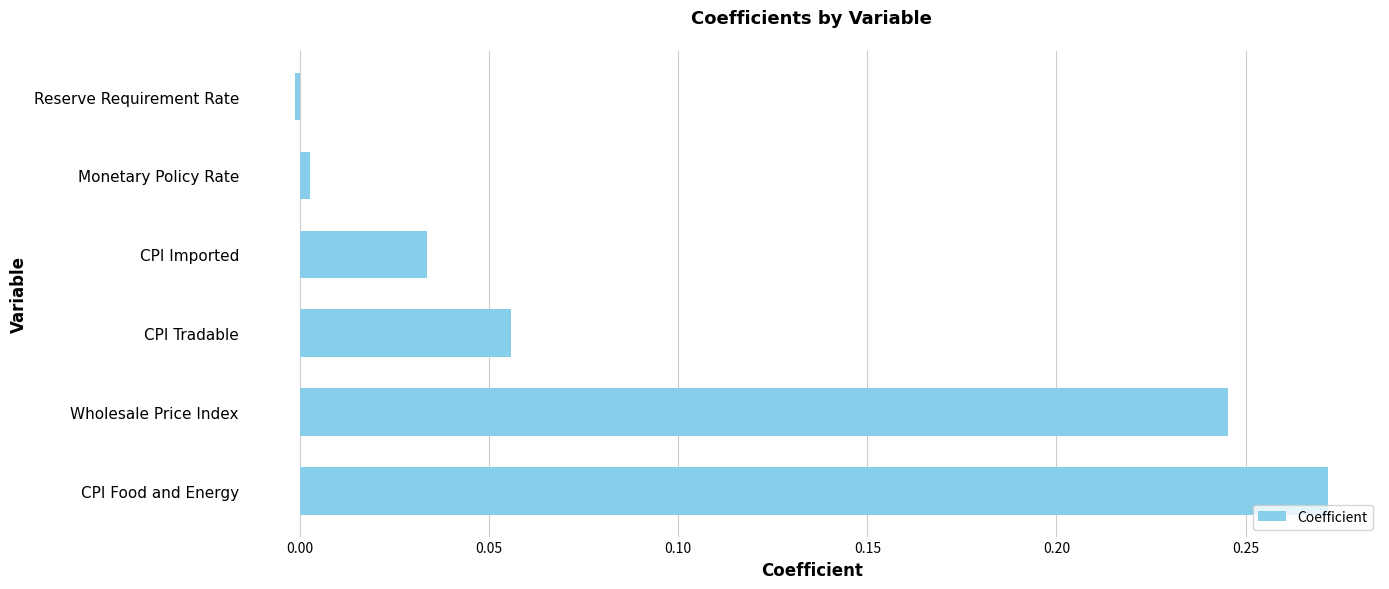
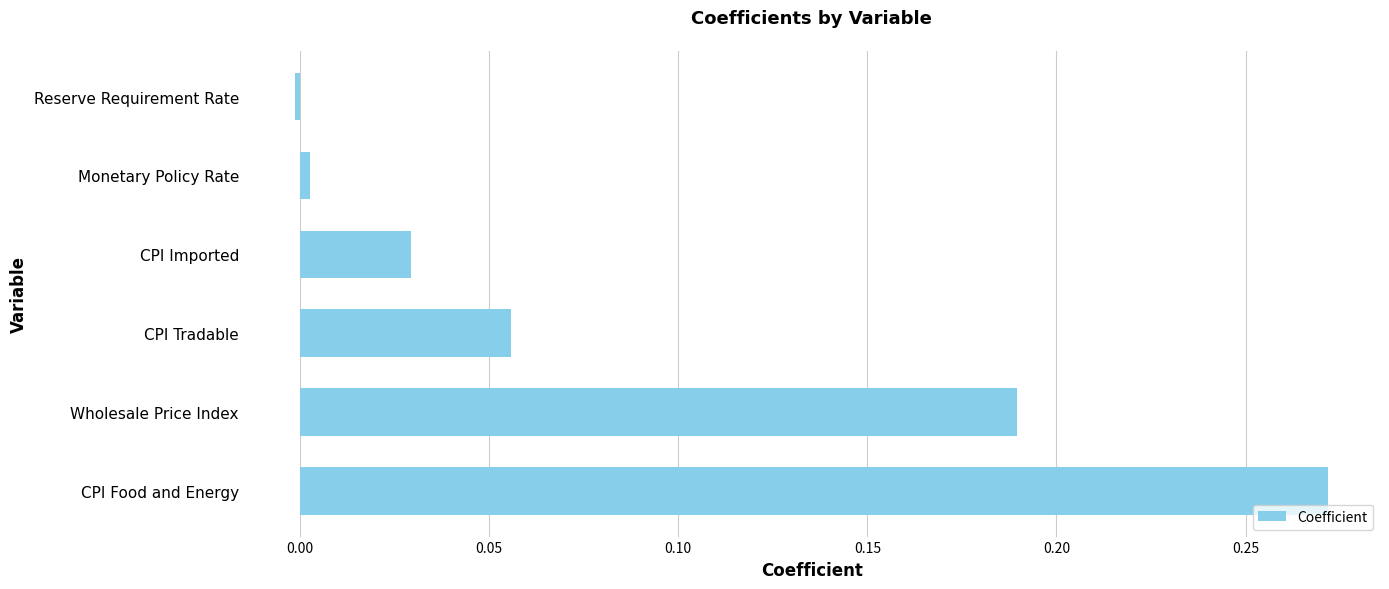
CPI Imported: 0.034 -> 0.029
Wholesale Price Index: 0.245 -> 0.189
